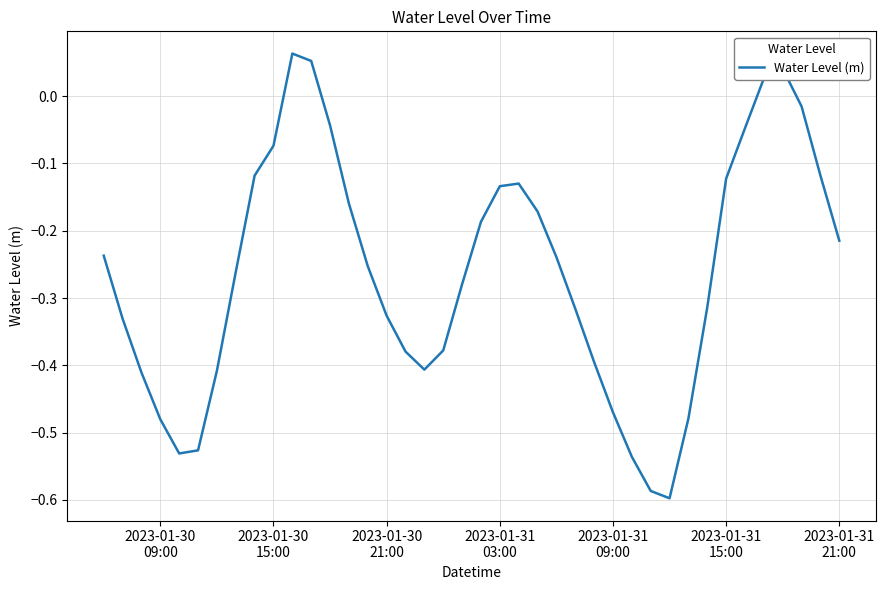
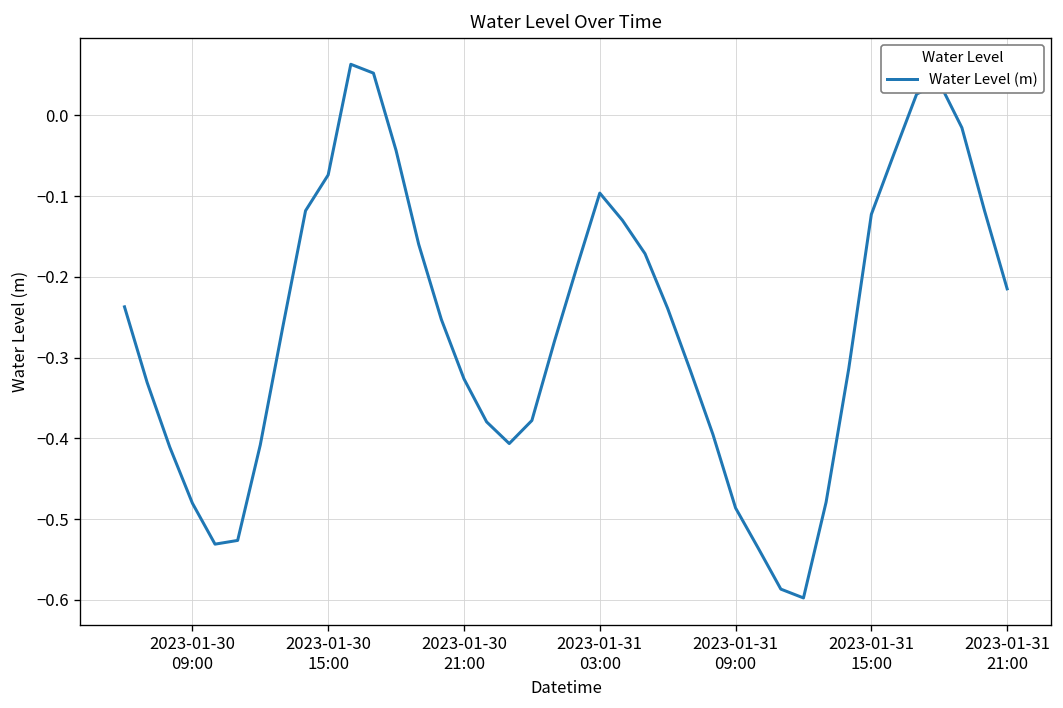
2023-01-31 03:00: -0.13 -> -0.10
2023-01-31 09:00: -0.47 -> -0.49
